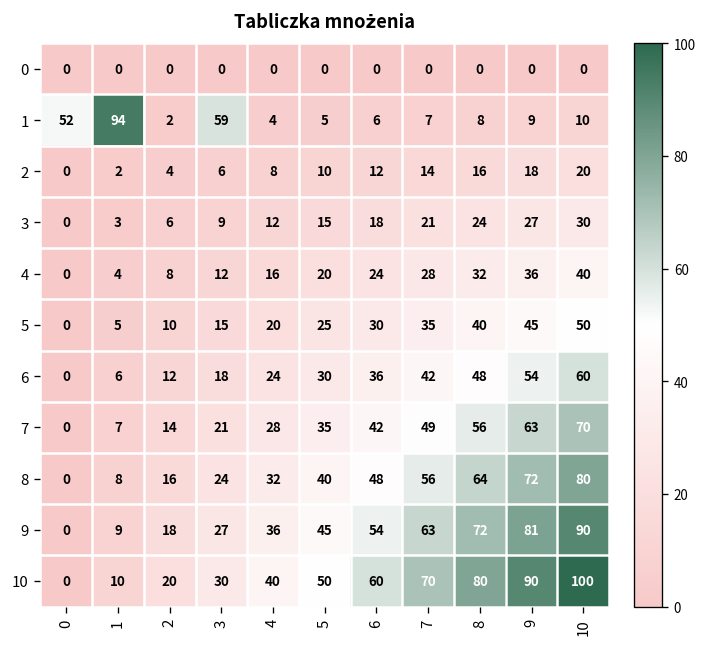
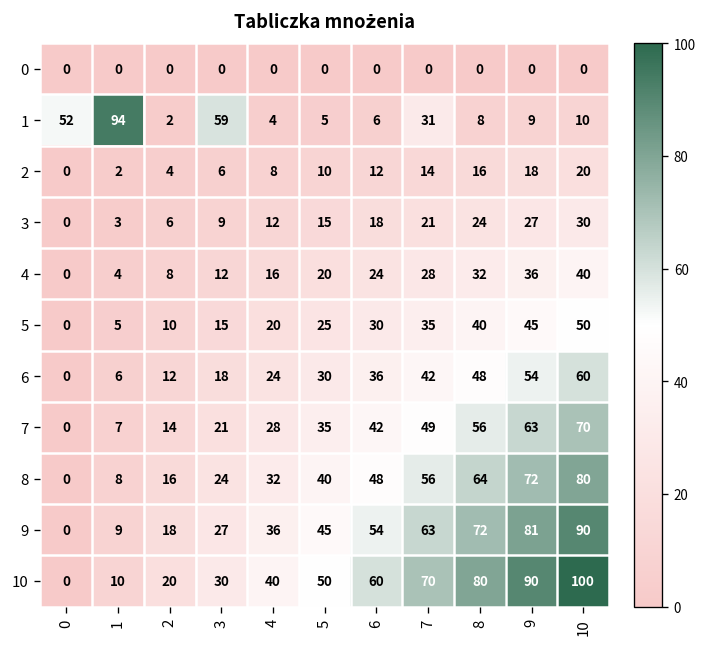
1, 7: 7 -> 31
